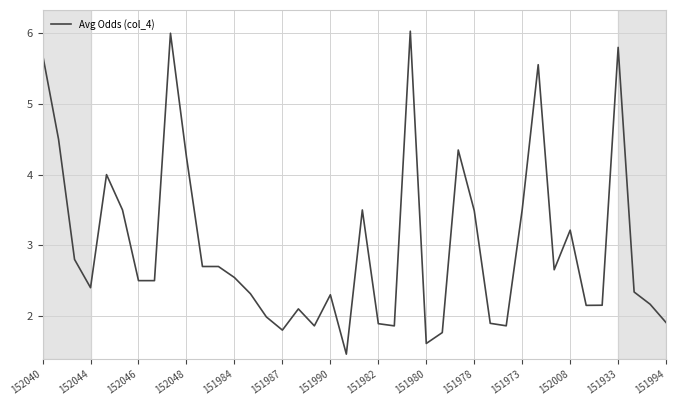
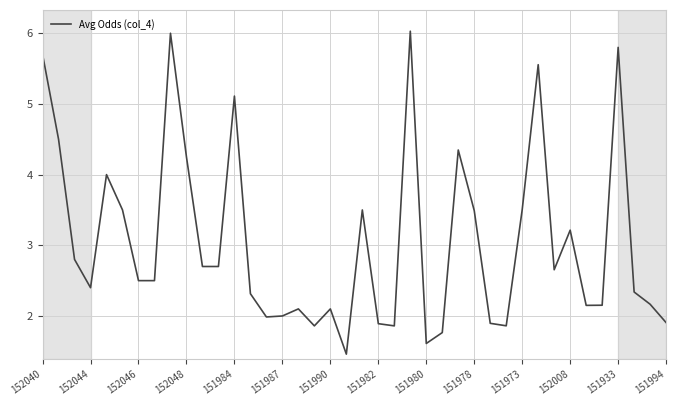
151984: 2.5 -> 5.1
151987: 1.8 -> 2.0
151990: 2.3 -> 2.1
